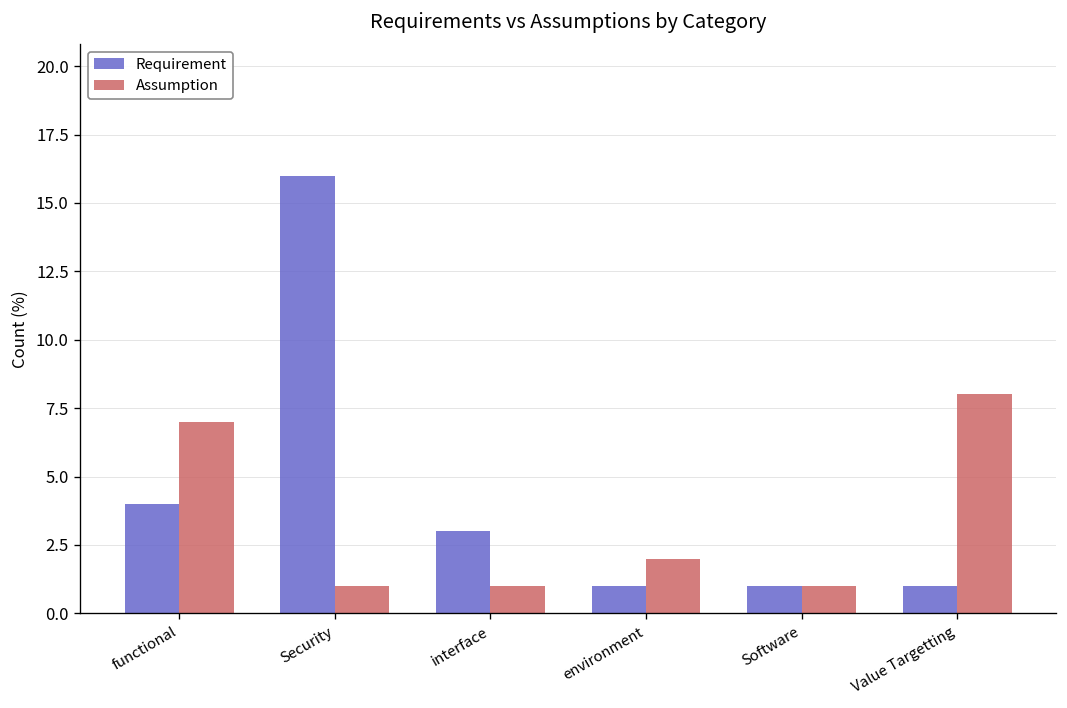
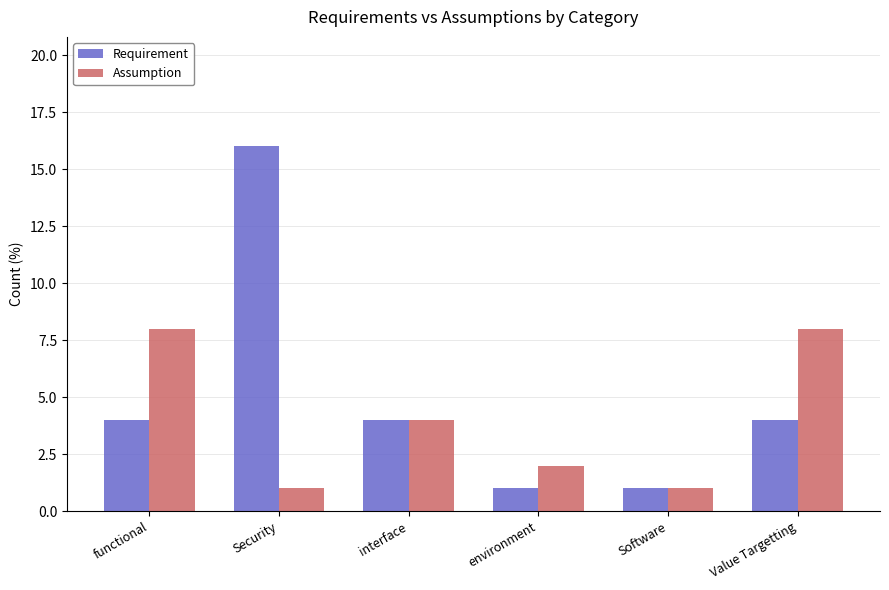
Assumption, functional: 7 -> 8
Requirement, interface: 3 -> 4
Assumption, interface: 1 -> 4
Requirement, Value Targetting: 1 -> 4
